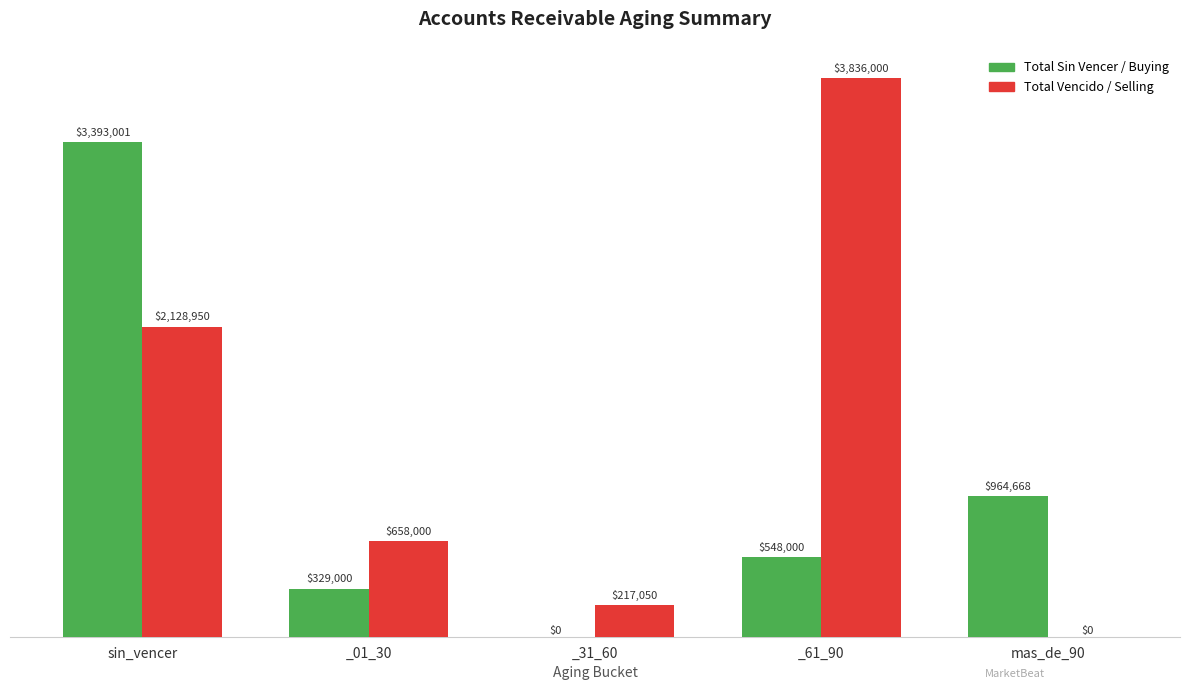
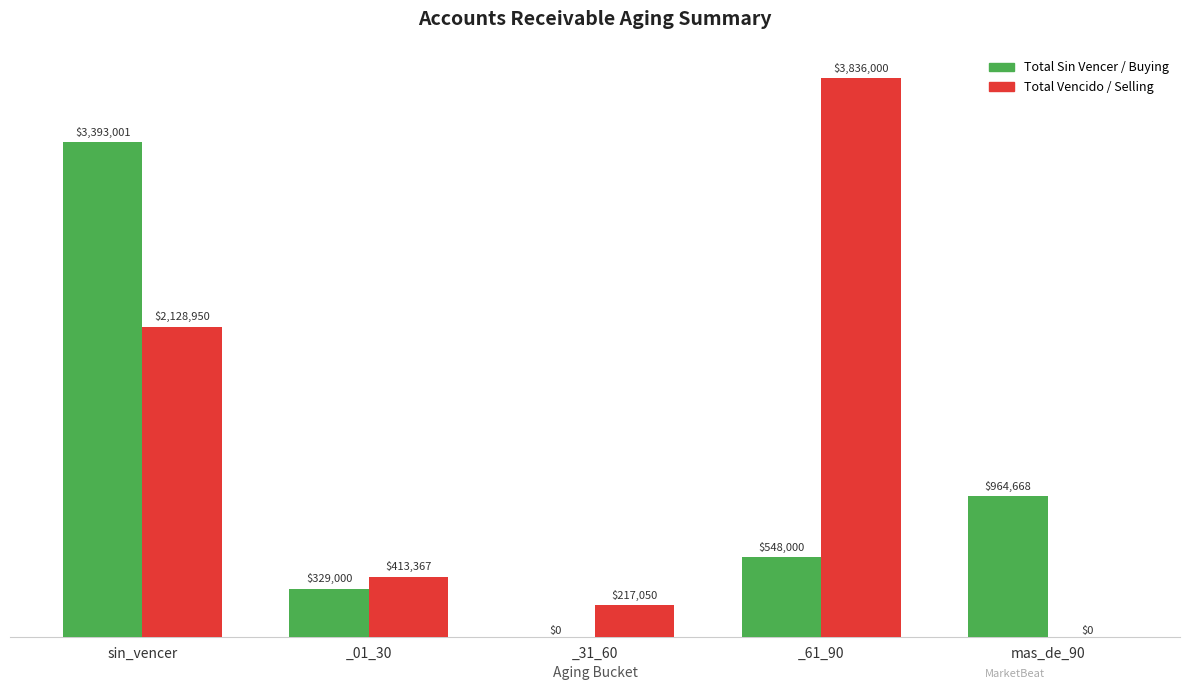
Total Vencido / Selling, _01_30: $658,000 -> $413,367
